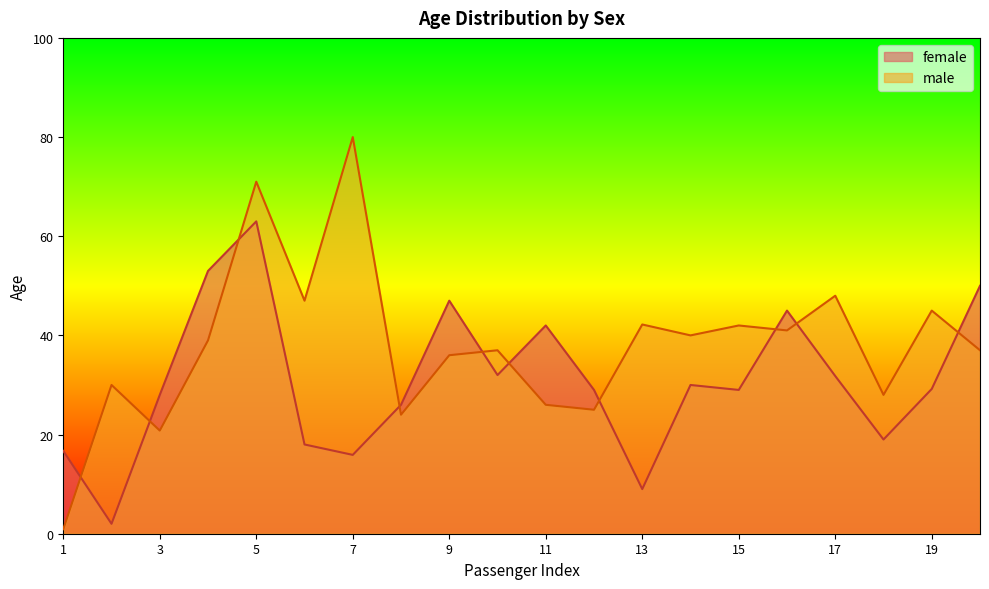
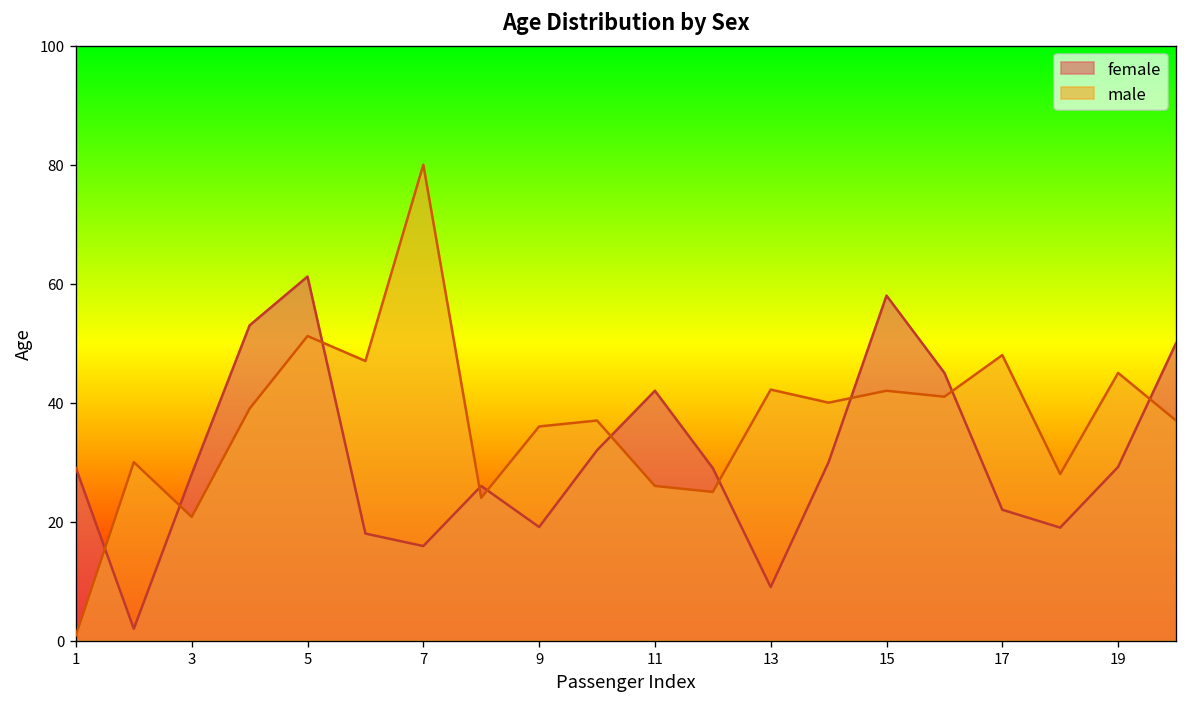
female, 1: 17 -> 29
female, 5: 63 -> 61
male, 5: 71 -> 51
female, 9: 47 -> 19
female, 15: 29 -> 58
female, 17: 32 -> 22
